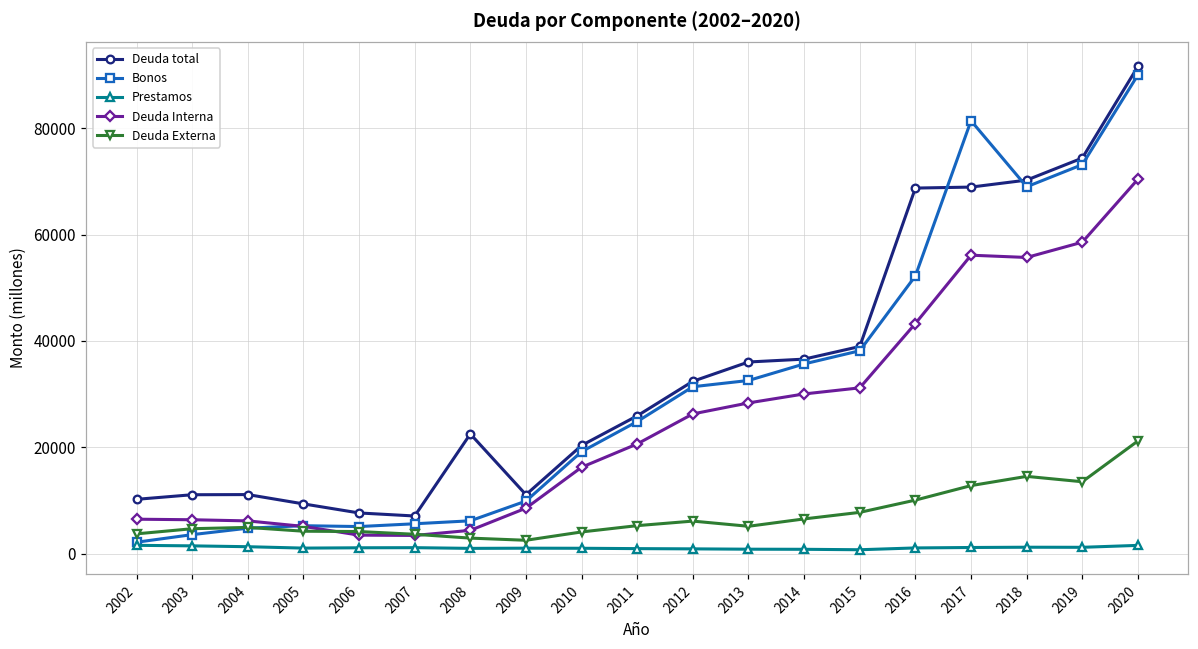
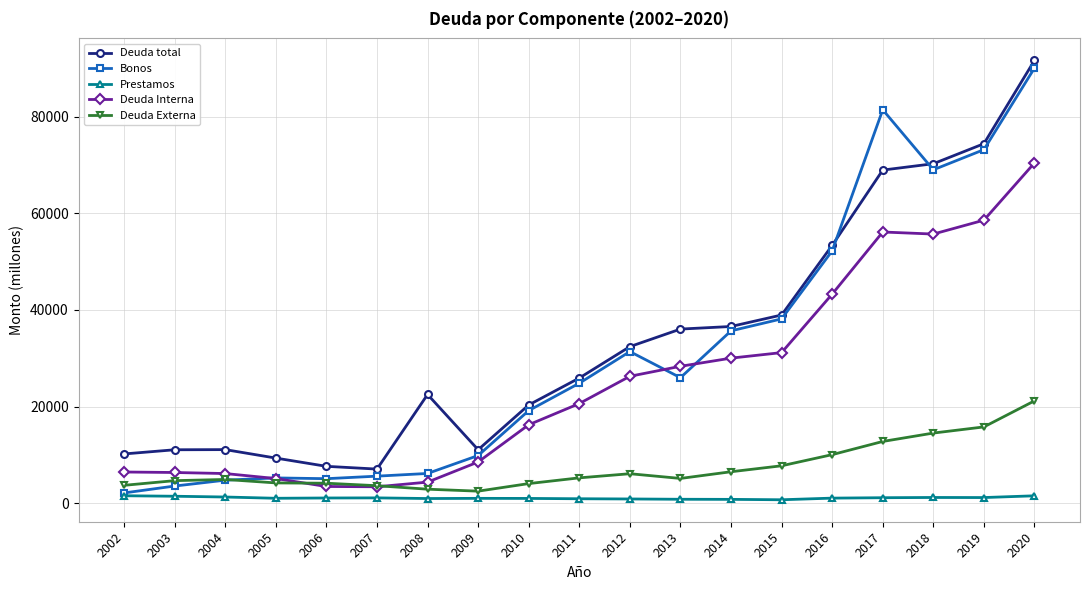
Bonos, 2013: 33000 -> 26000
Deuda total, 2016: 69000 -> 53000
Deuda Externa, 2019: 14000 -> 16000
